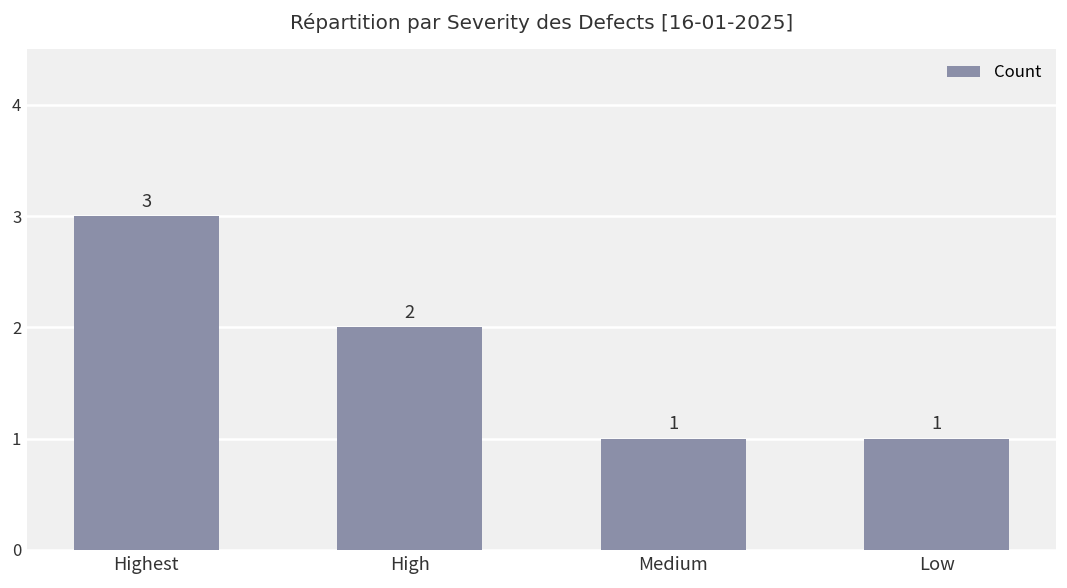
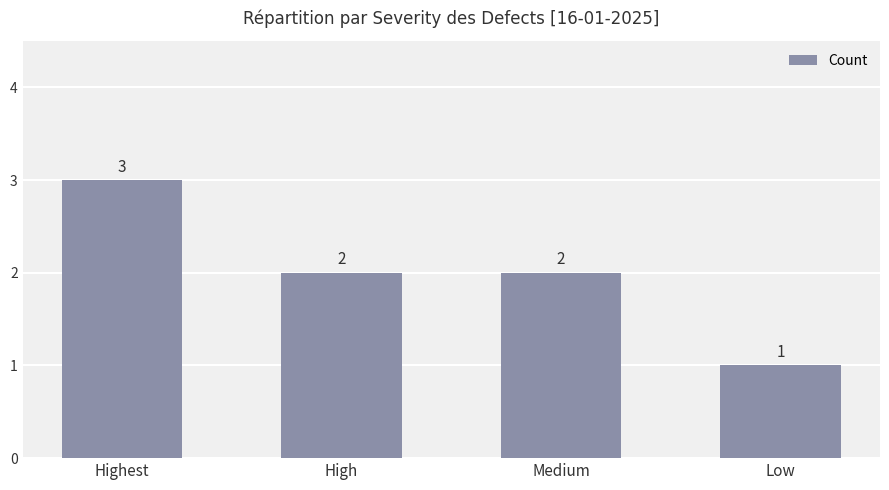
Medium: 1 -> 2
